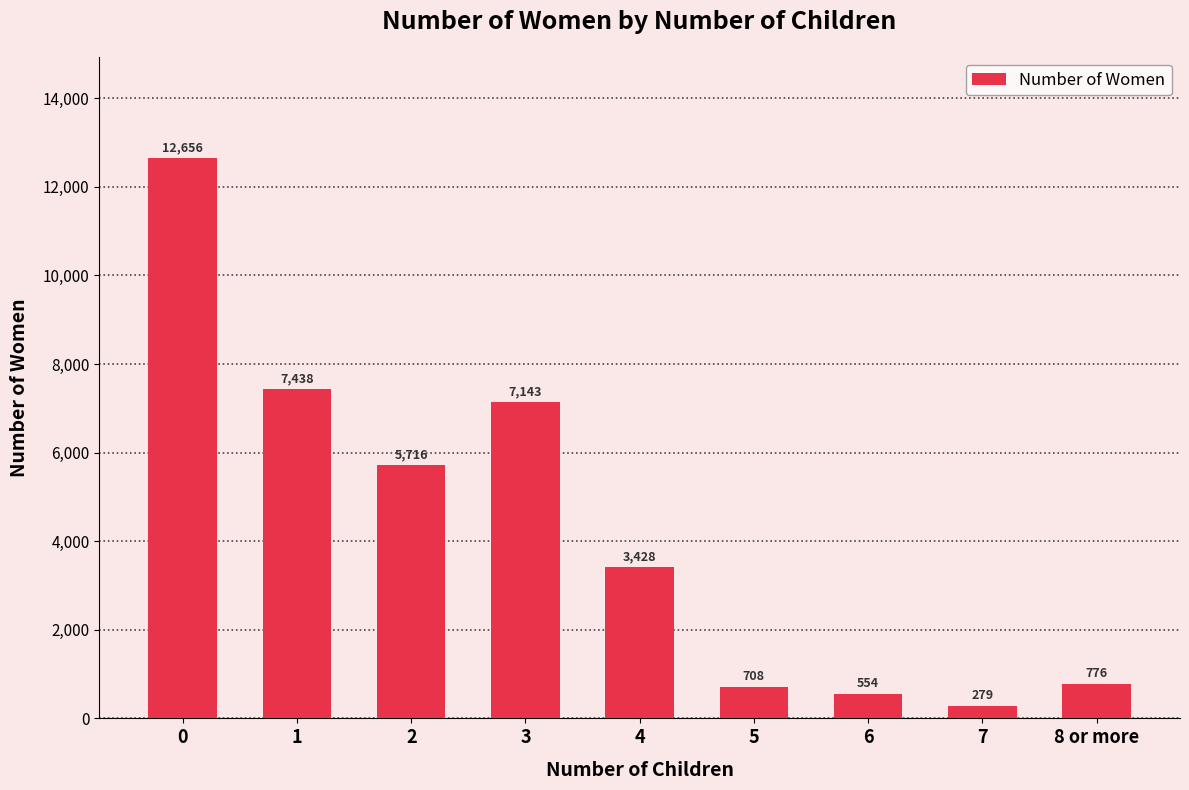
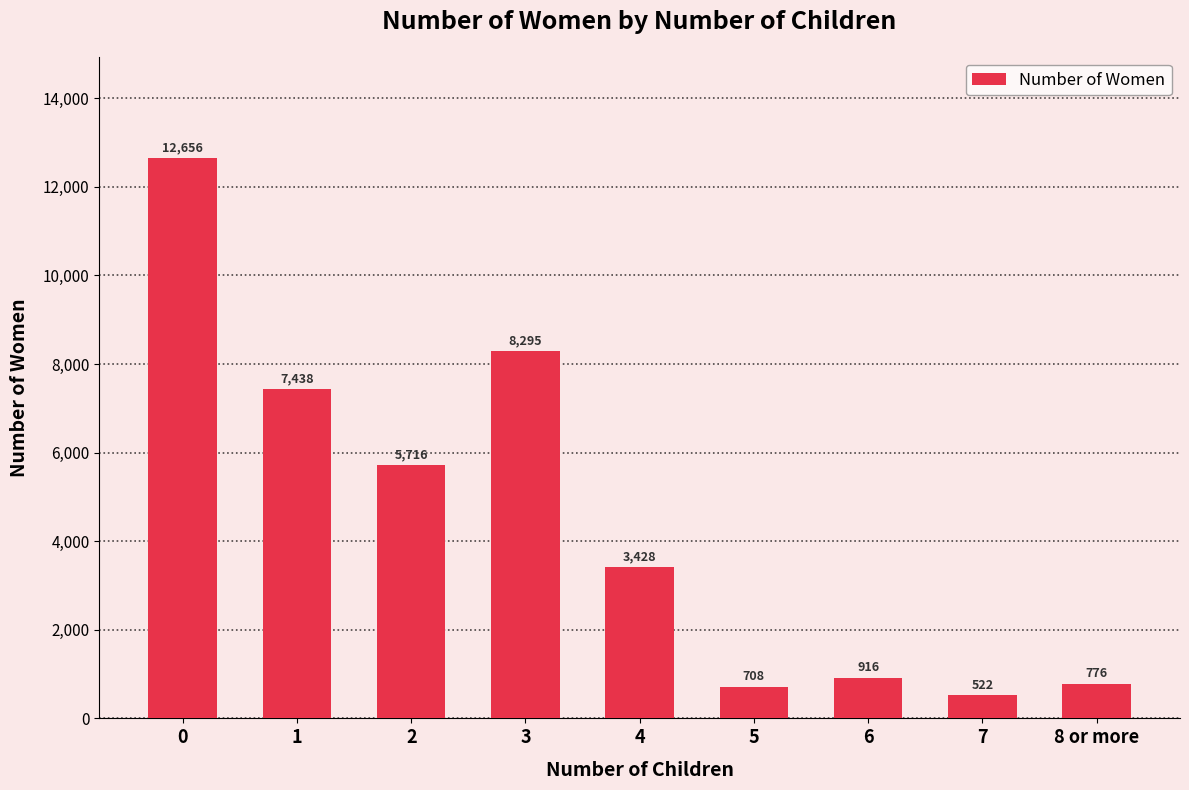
3: 7,143 -> 8,295
6: 554 -> 916
7: 279 -> 522
